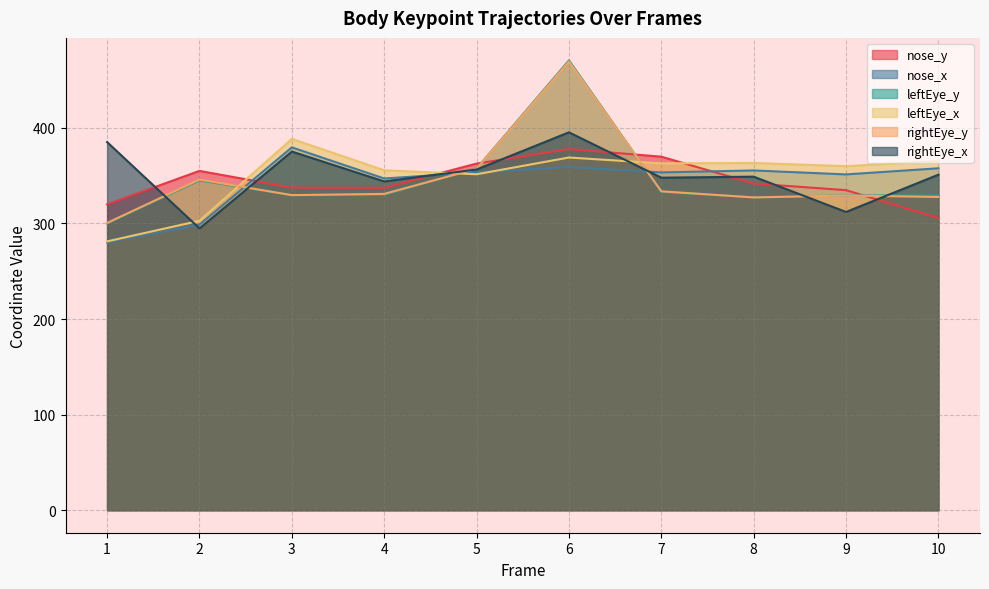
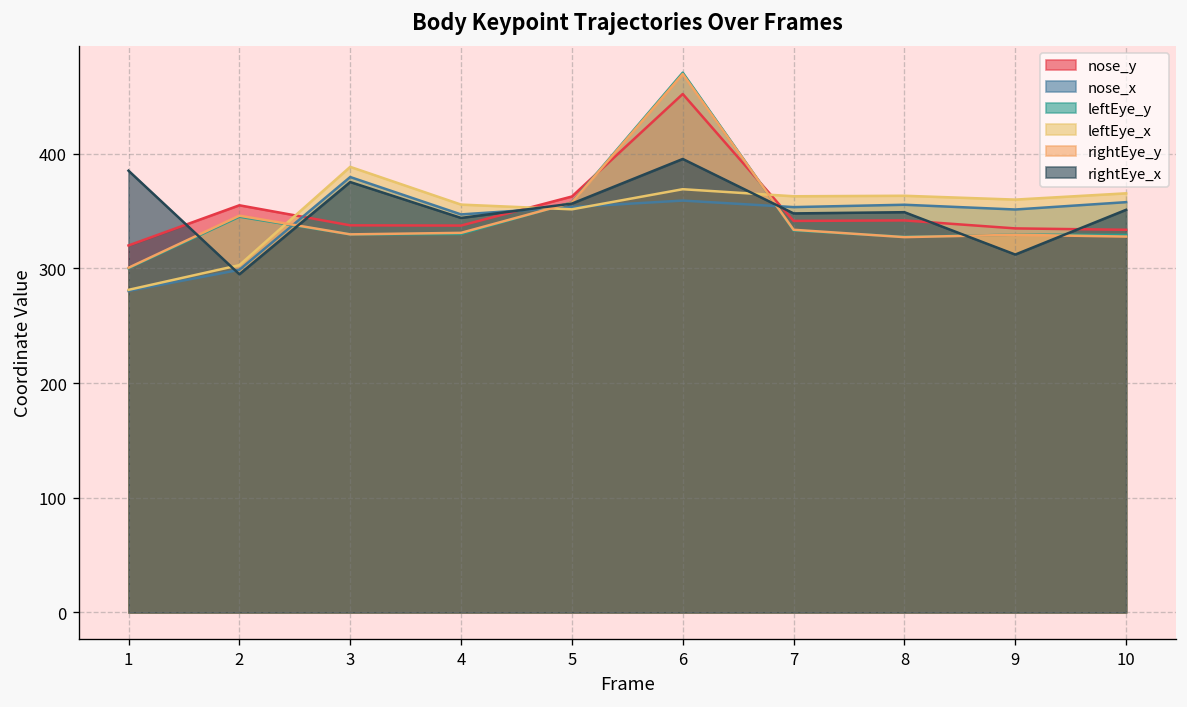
nose_y, 6: 380 -> 450
nose_y, 7: 370 -> 340
nose_y, 10: 310 -> 330
